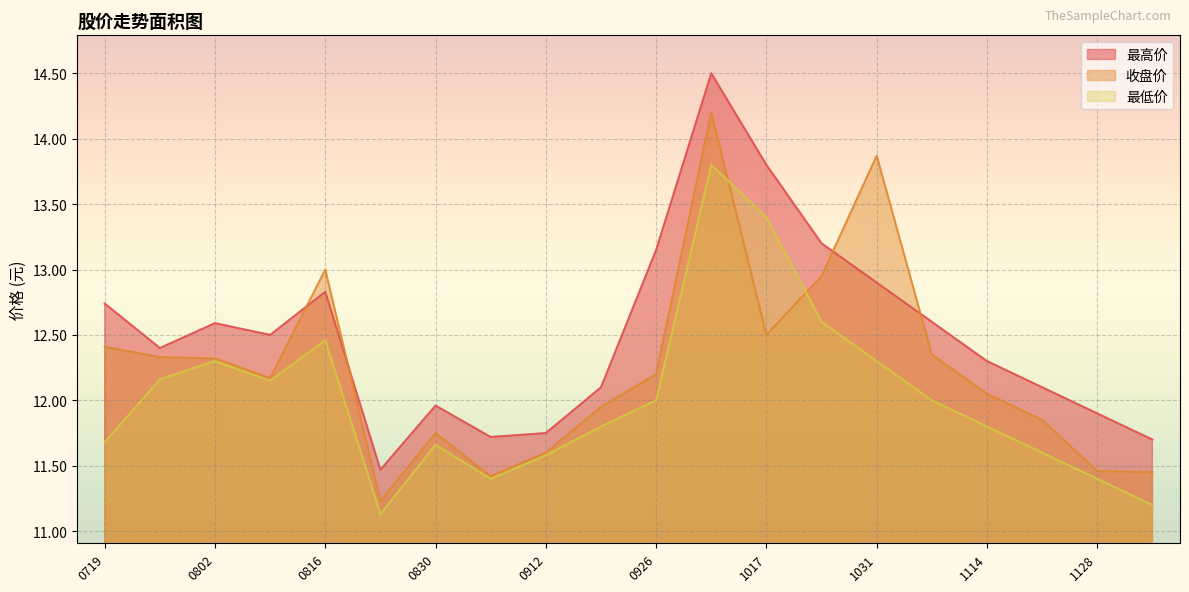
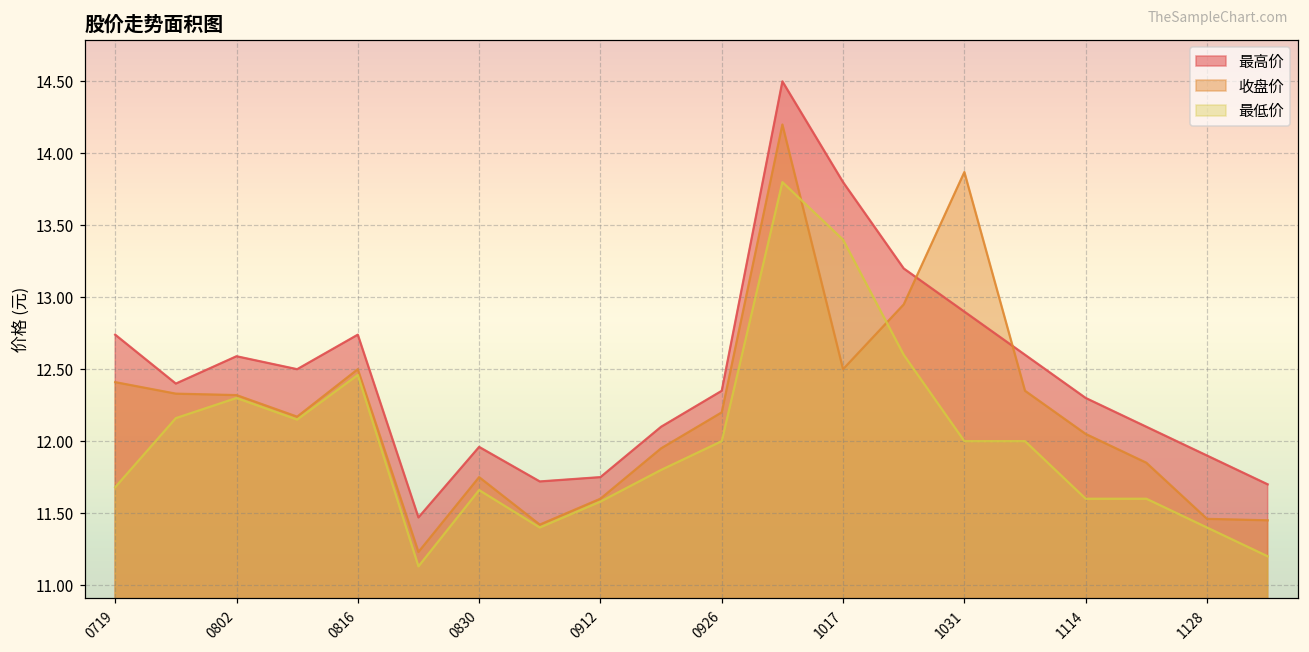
最高价, 0816: 12.83 -> 12.74
收盘价, 0816: 13.0 -> 12.5
最高价, 0926: 13.15 -> 12.35
最低价, 1031: 12.3 -> 12.0
最低价, 1114: 11.8 -> 11.6
